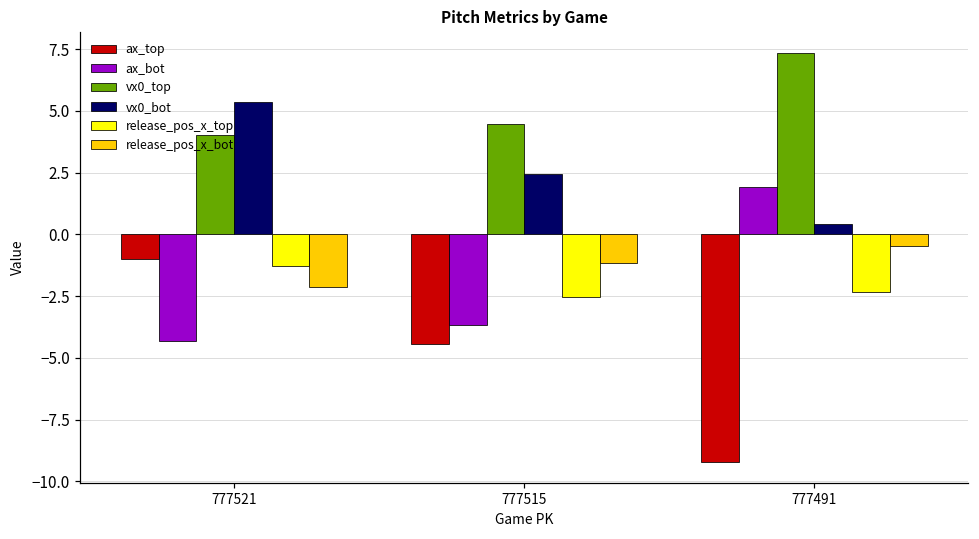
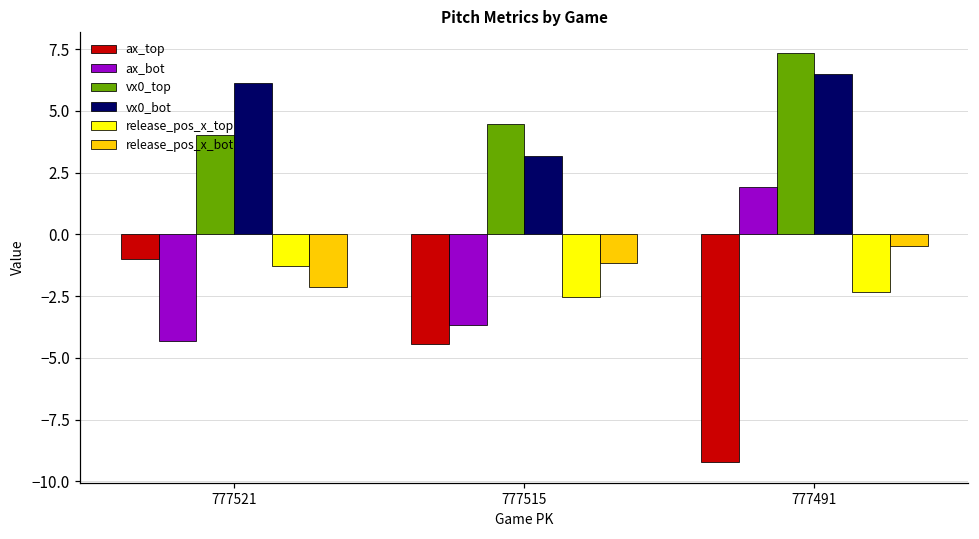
vx0_bot, 777521: 5.4 -> 6.1
vx0_bot, 777515: 2.4 -> 3.2
vx0_bot, 777491: 0.4 -> 6.5
